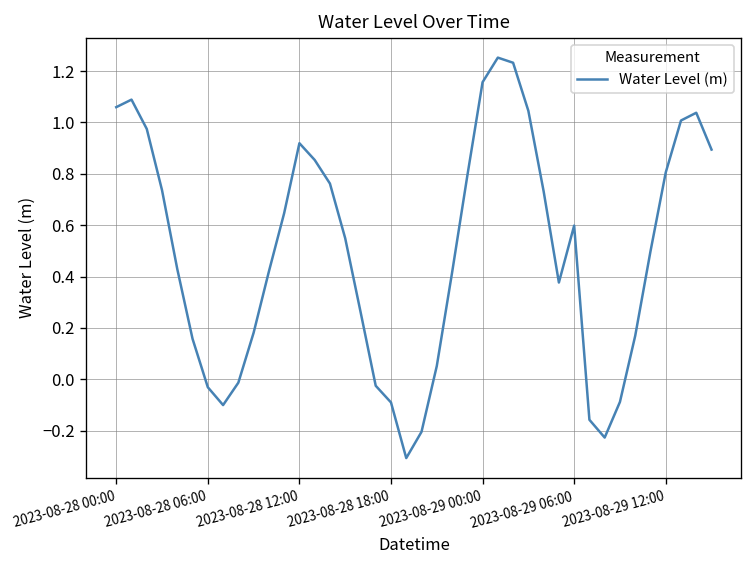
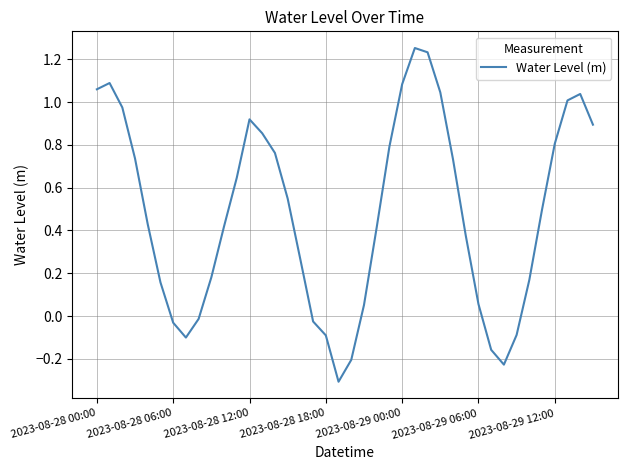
2023-08-29 00:00: 1.16 -> 1.08
2023-08-29 06:00: 0.60 -> 0.06
